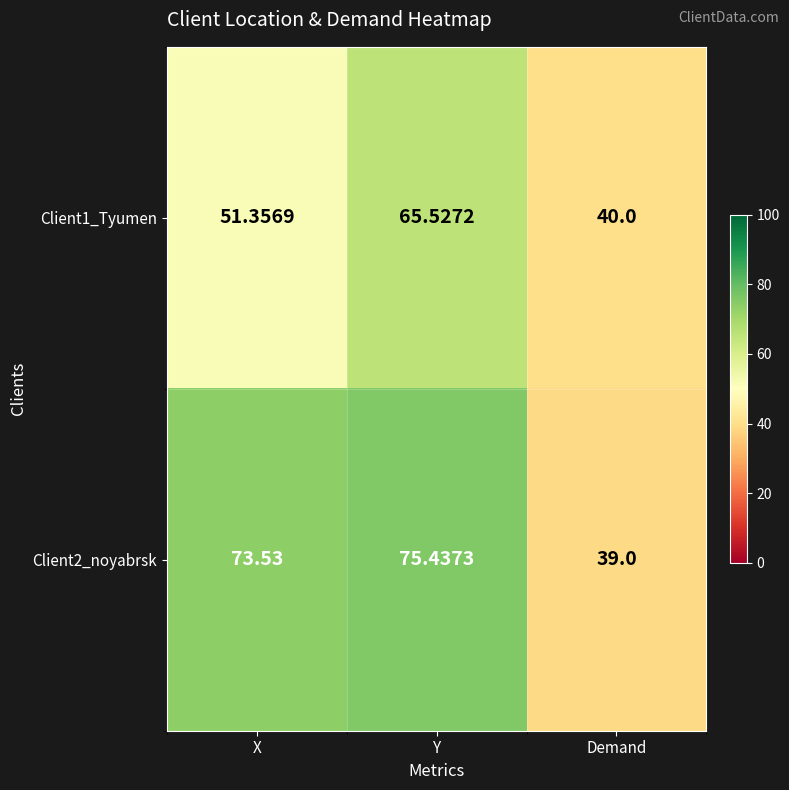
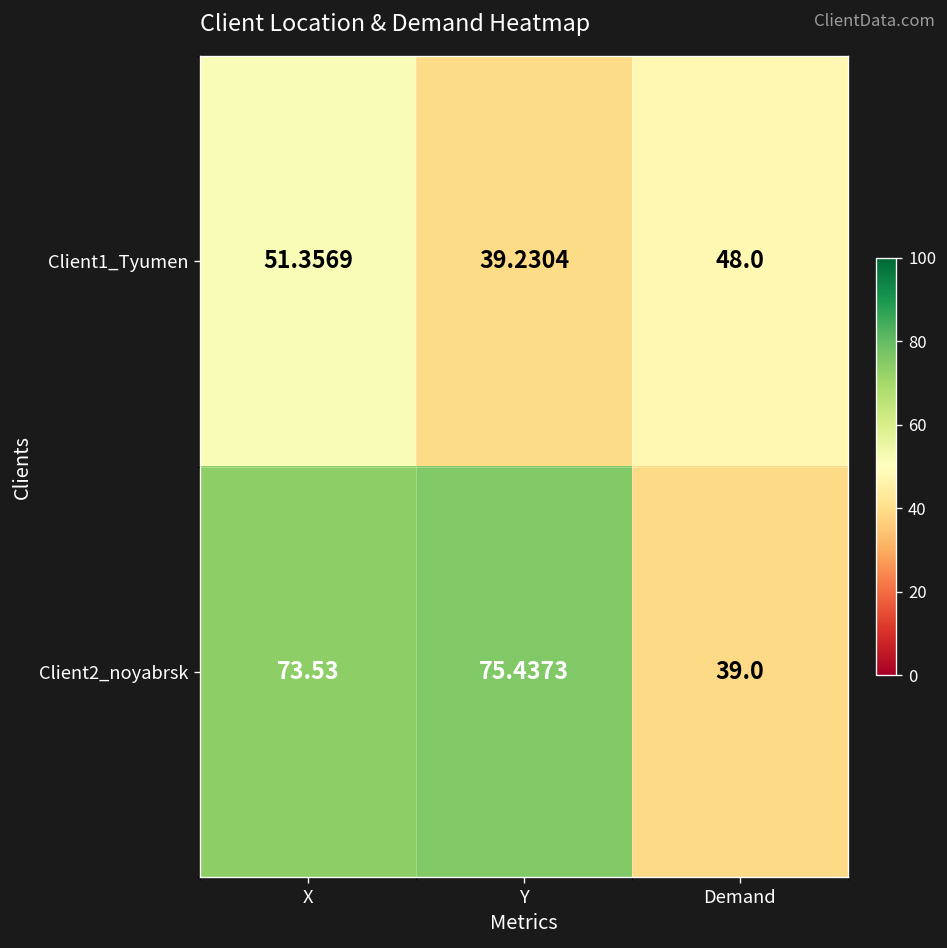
Client1_Tyumen, Y: 65.5272 -> 39.2304
Client1_Tyumen, Demand: 40.0 -> 48.0
